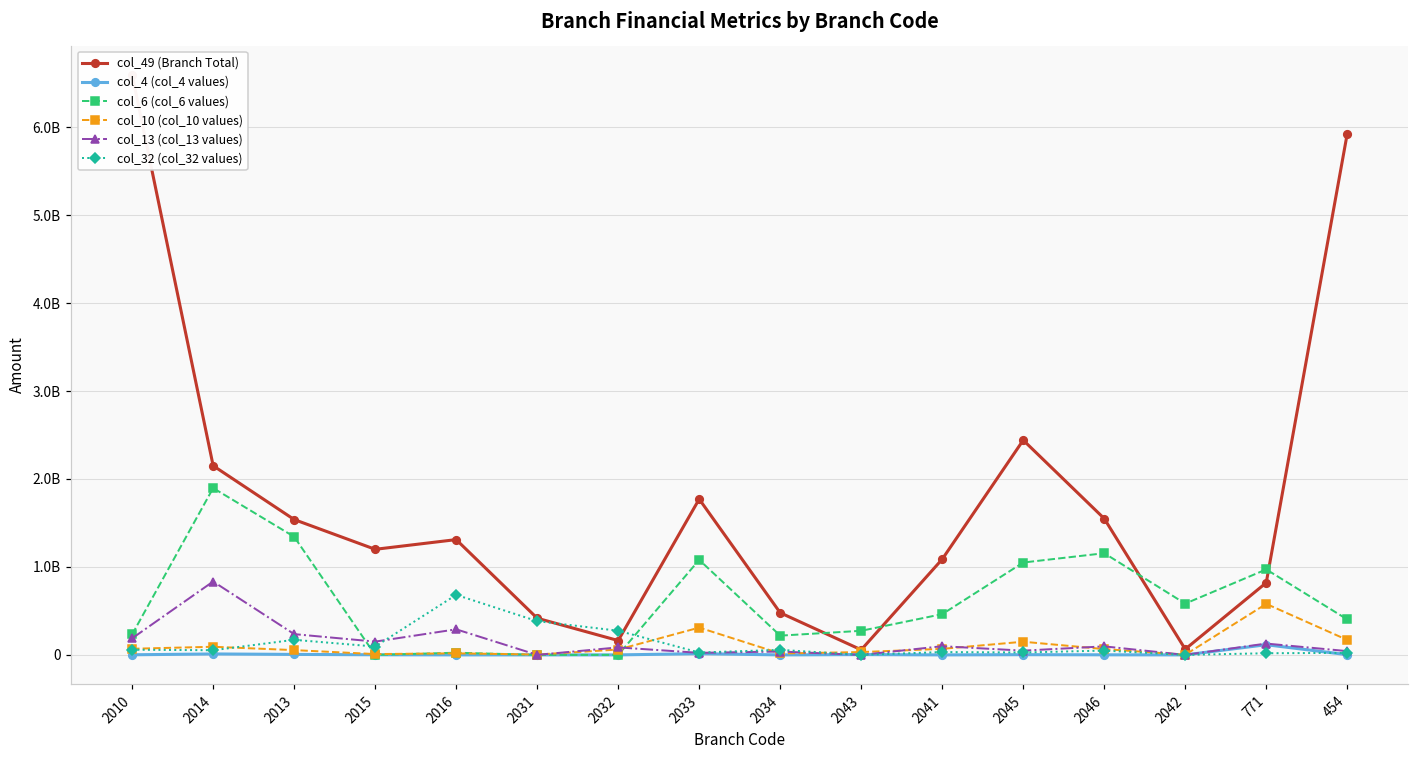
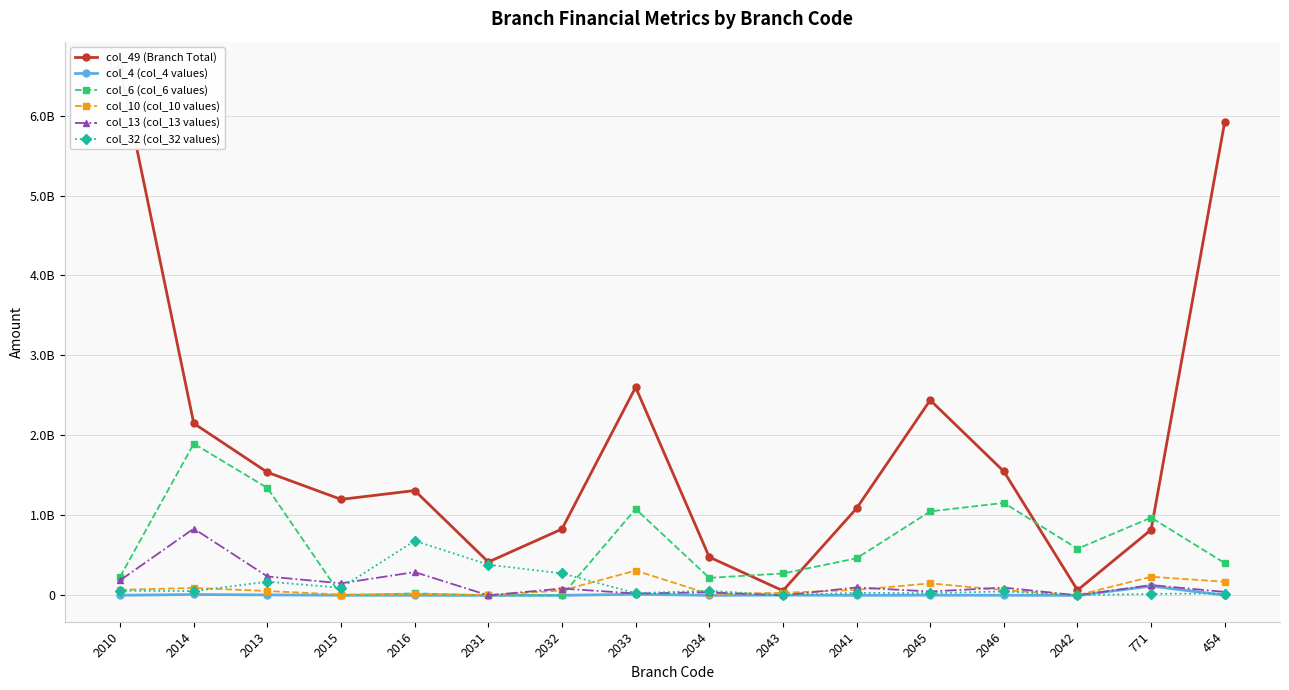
col_49 (Branch Total), 2032: 200000000 -> 800000000
col_49 (Branch Total), 2033: 1800000000 -> 2600000000
col_10 (col_10 values), 771: 600000000 -> 200000000
